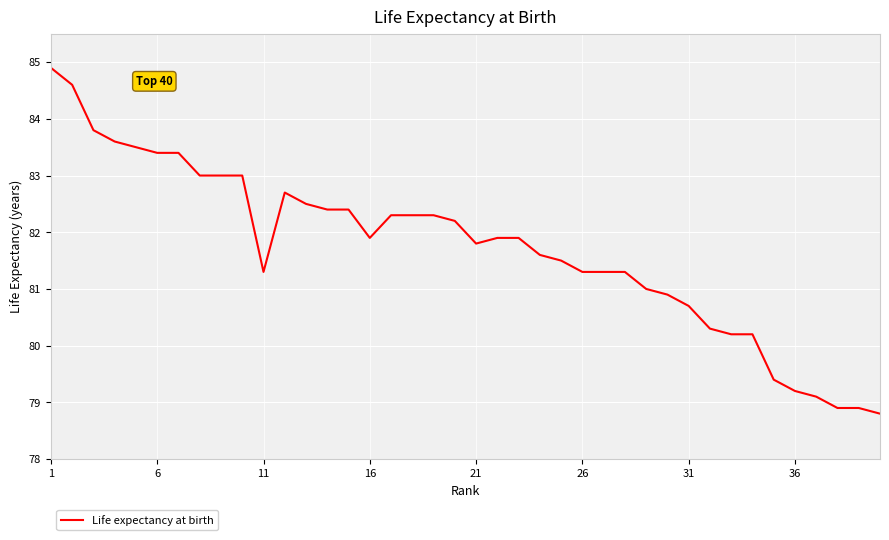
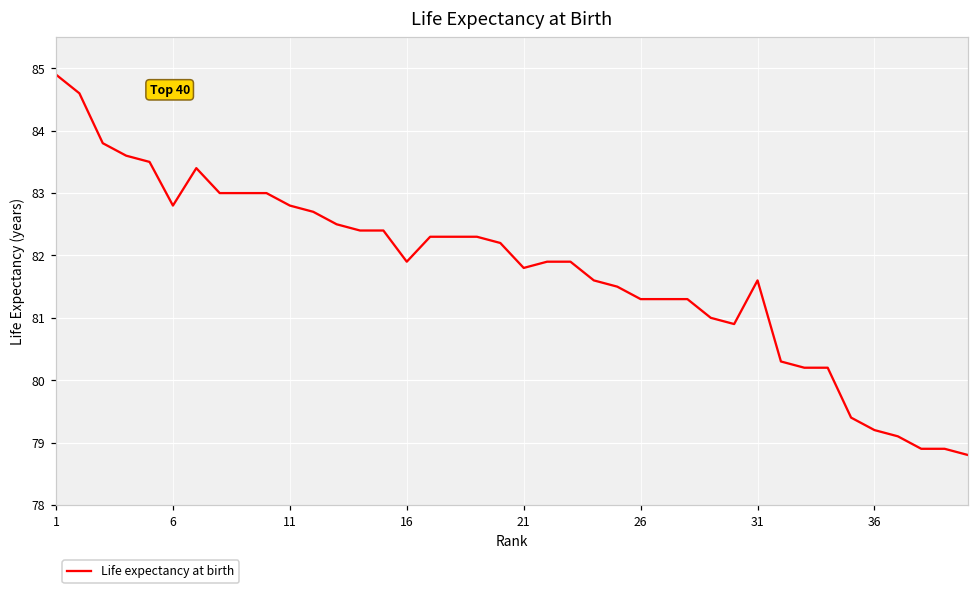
6: 83.4 -> 82.8
11: 81.3 -> 82.8
31: 80.7 -> 81.6
